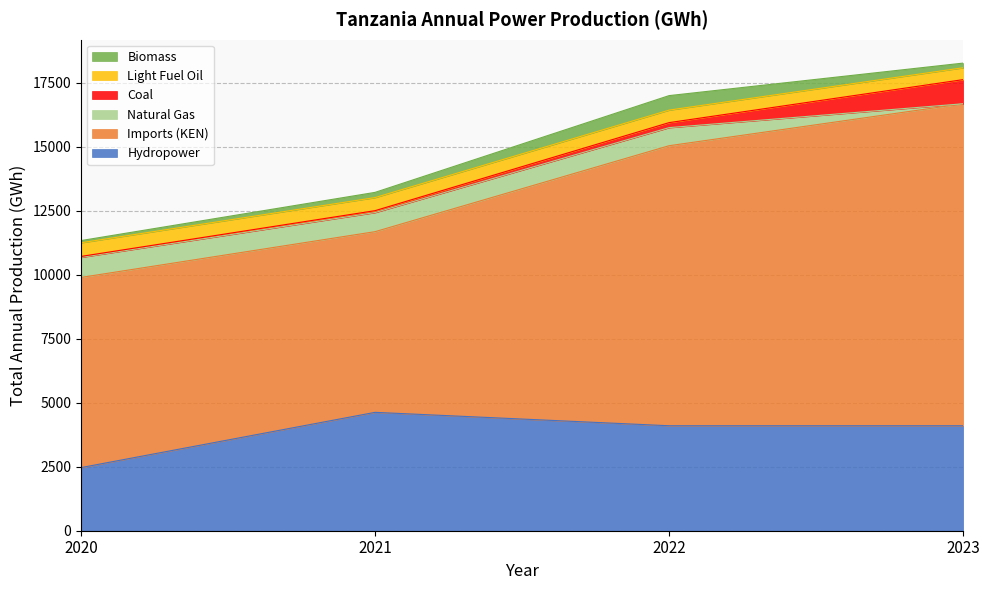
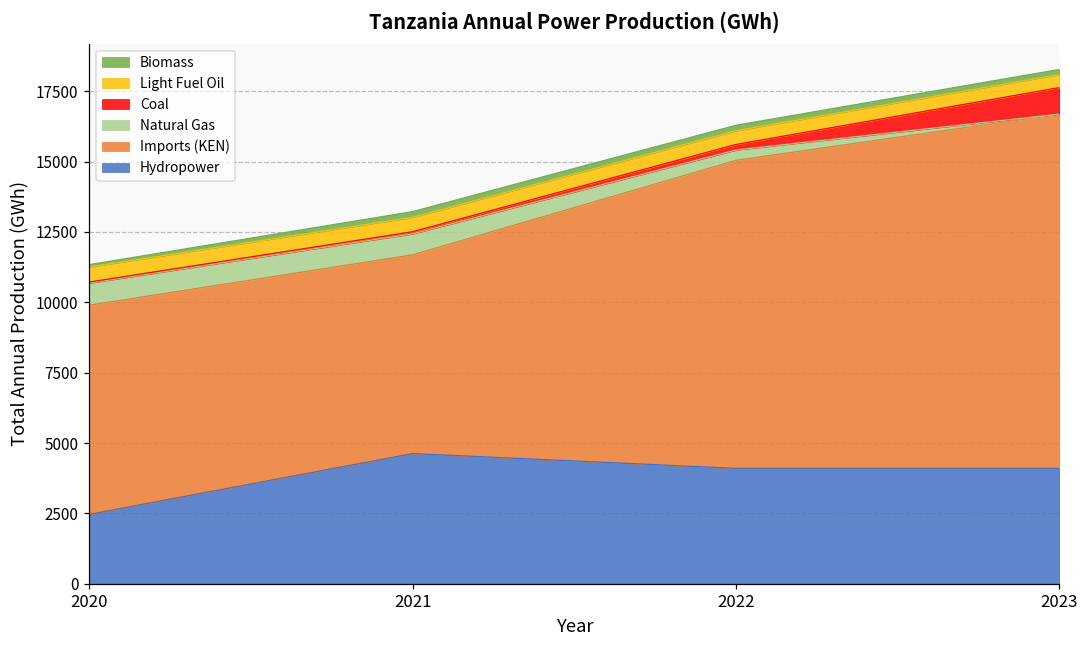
Natural Gas, 2022: 700 -> 400
Biomass, 2022: 600 -> 200
